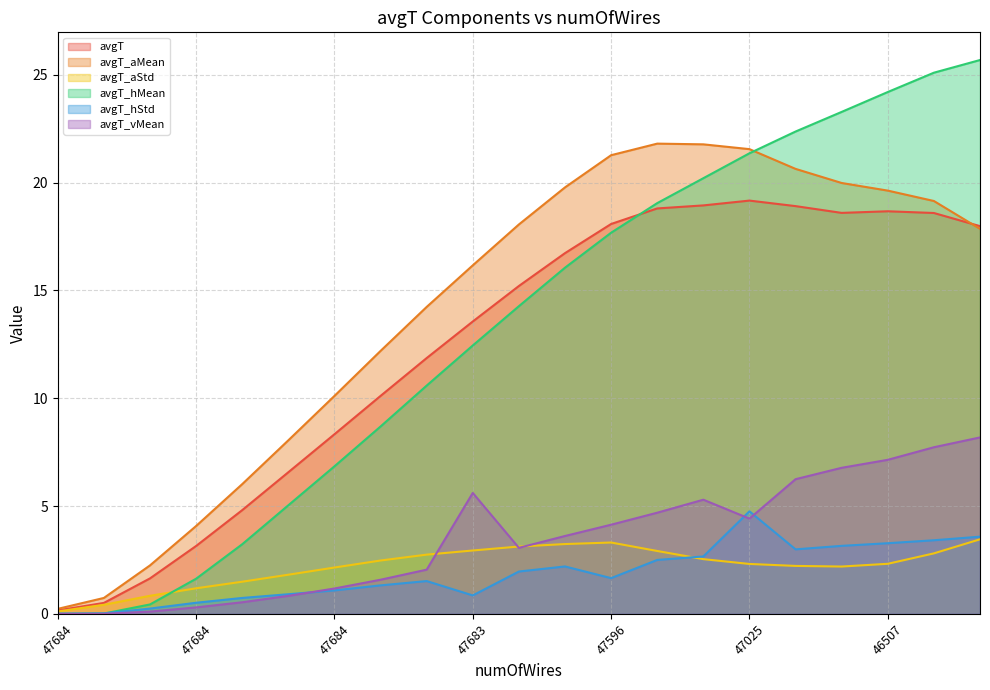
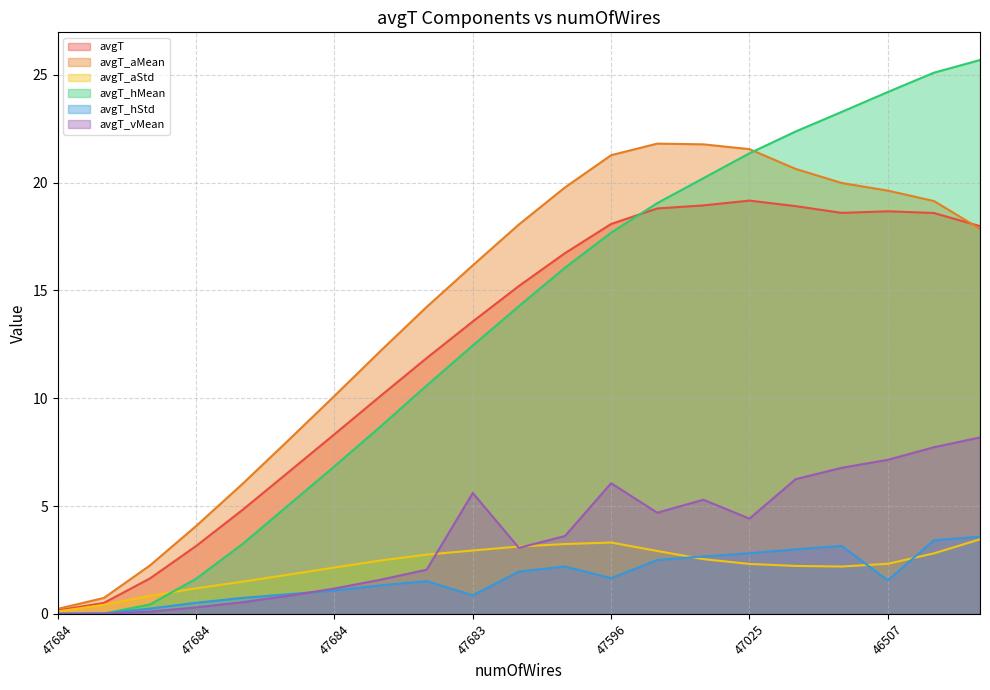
avgT_vMean, 47596: 4.1 -> 6.1
avgT_hStd, 47025: 4.8 -> 2.8
avgT_hStd, 46507: 3.3 -> 1.6
